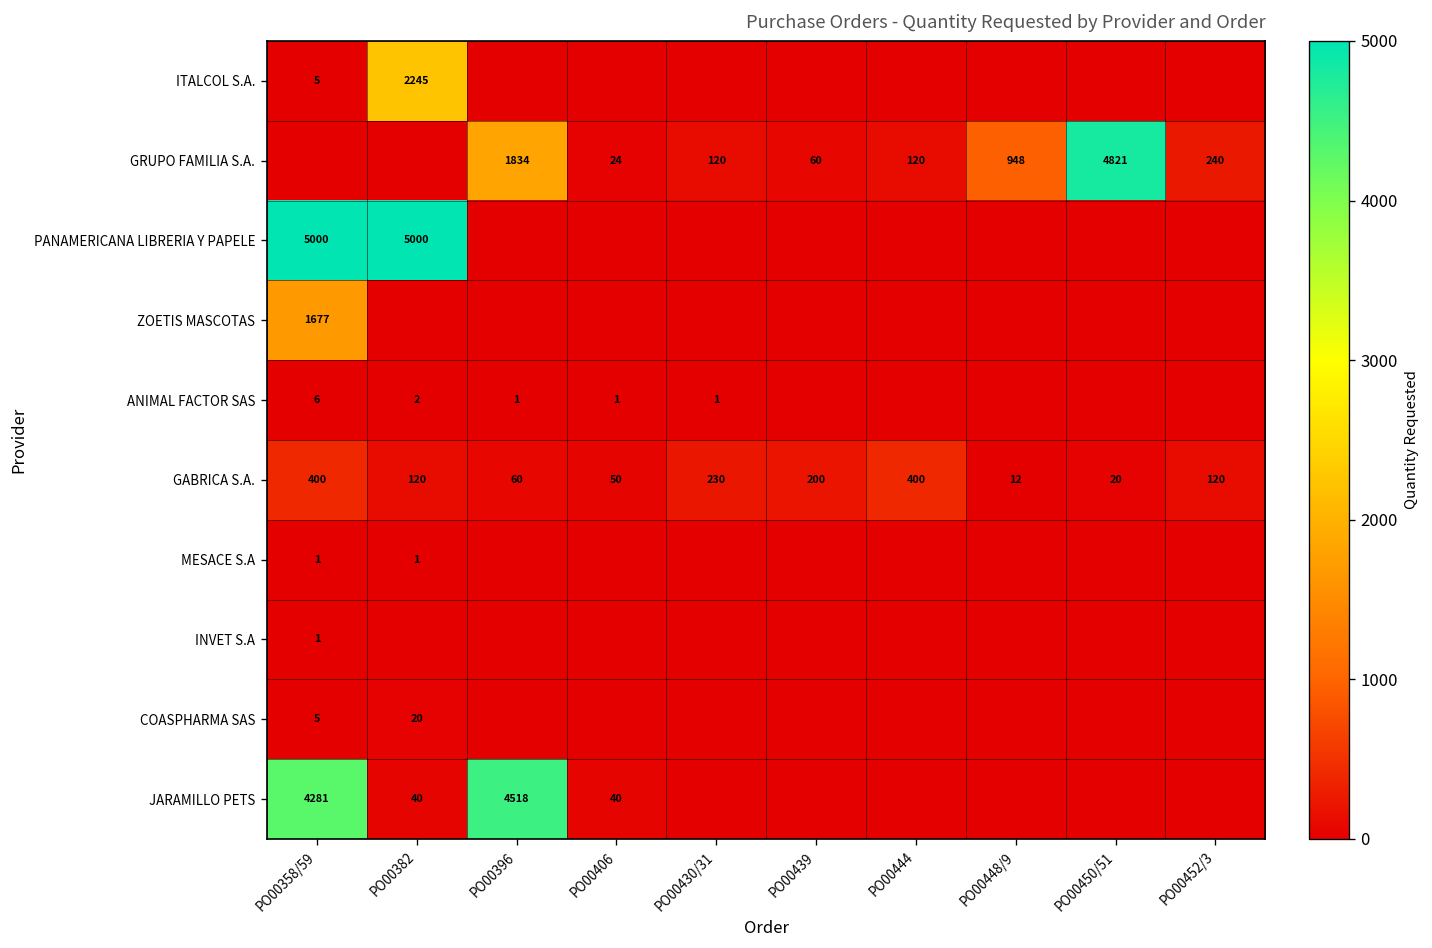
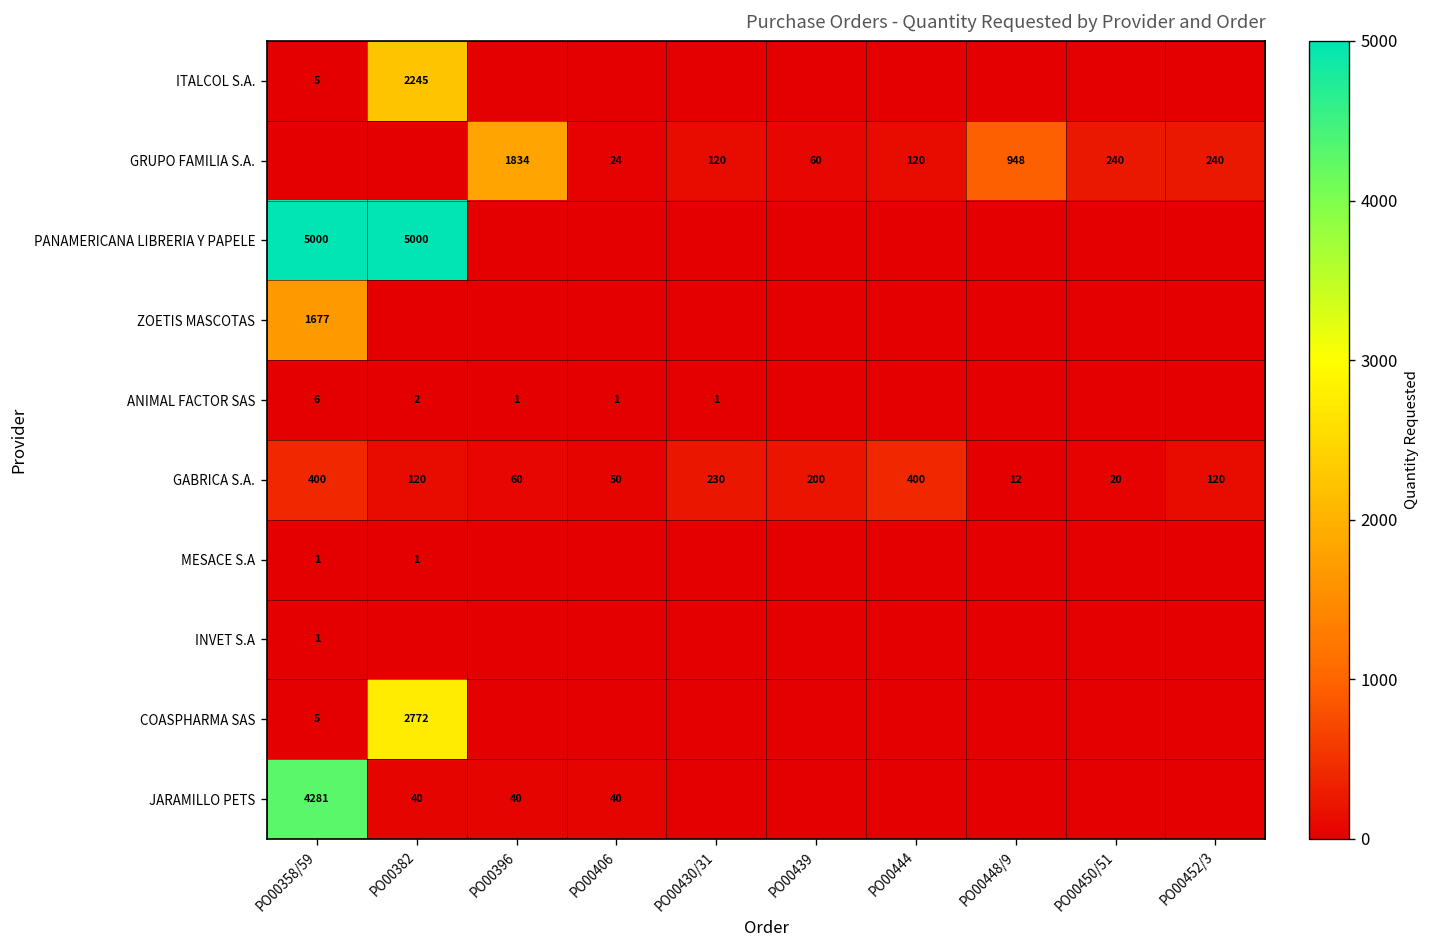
GRUPO FAMILIA S.A., PO00450/51: 4821 -> 240
COASPHARMA SAS, PO00382: 20 -> 2772
JARAMILLO PETS, PO00396: 4518 -> 40
